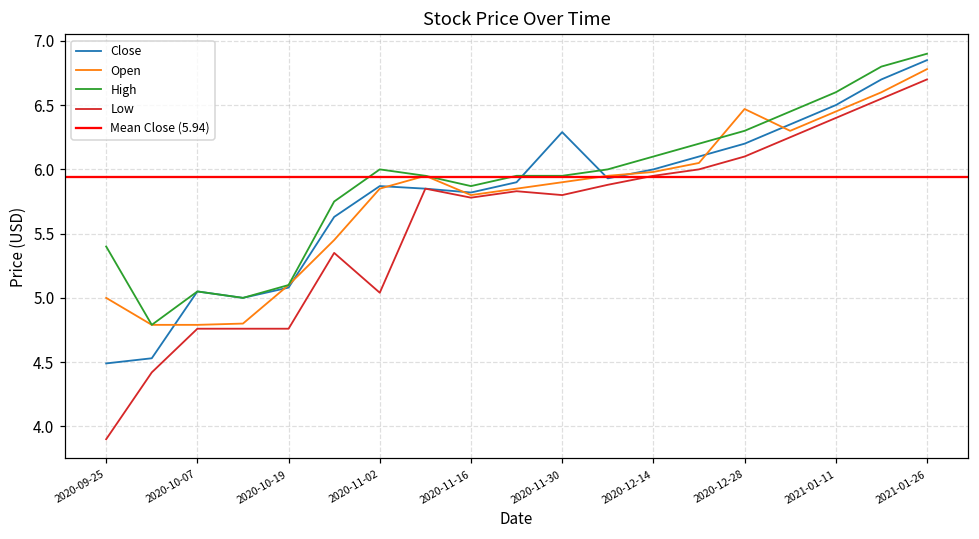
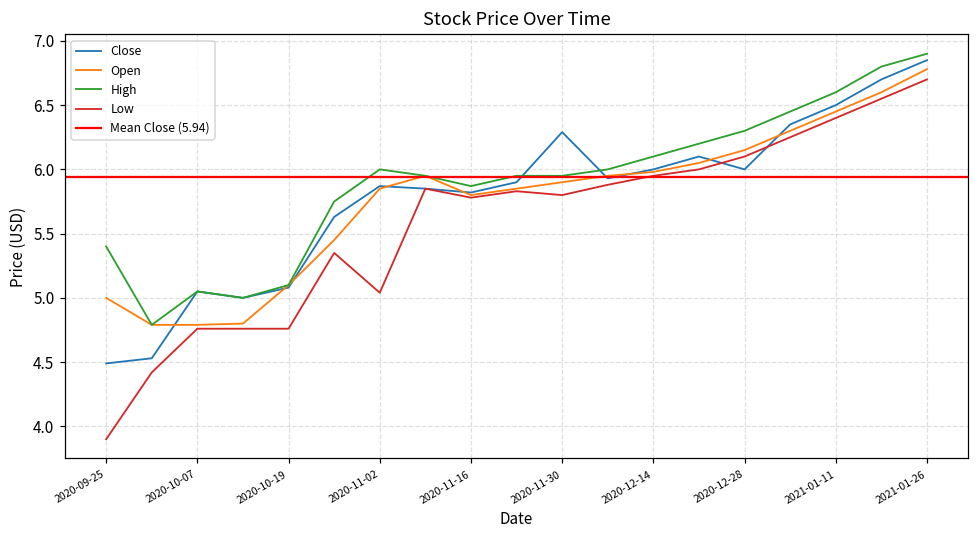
Close, 2020-12-28: 6.2 -> 6.0
Open, 2020-12-28: 6.47 -> 6.15
